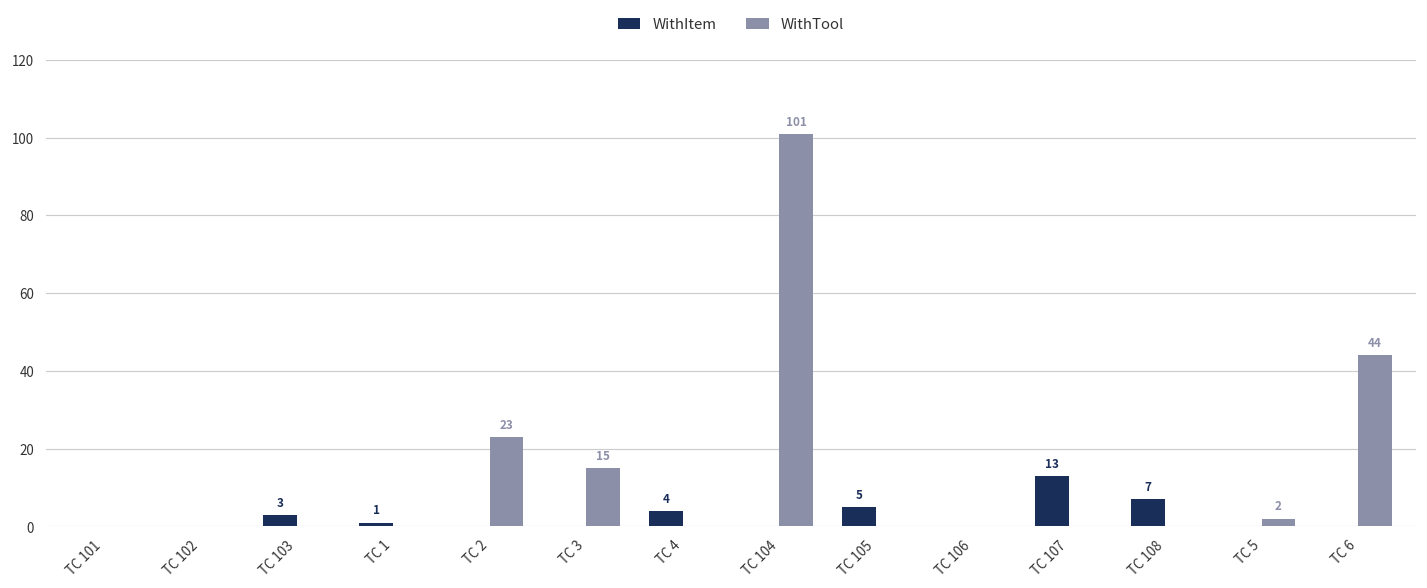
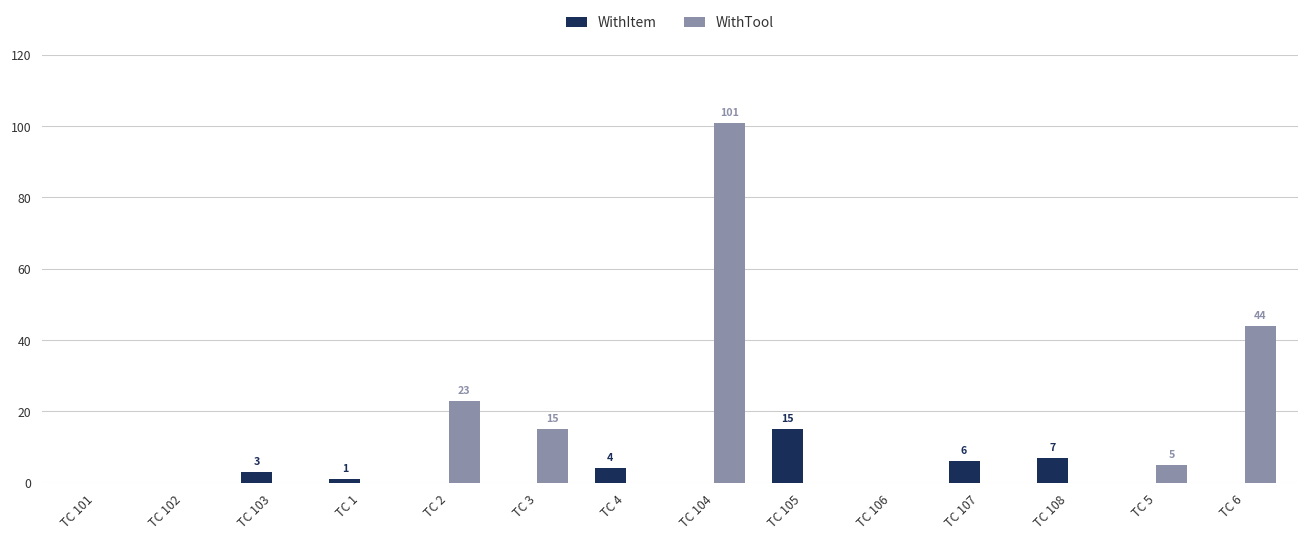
WithItem, TC 105: 5 -> 15
WithItem, TC 107: 13 -> 6
WithTool, TC 5: 2 -> 5
